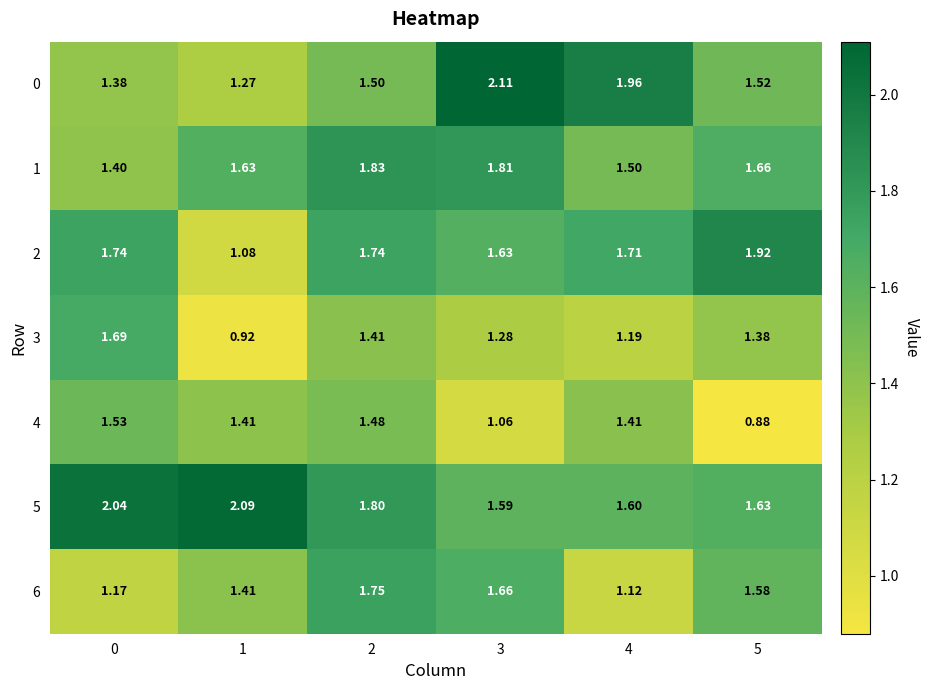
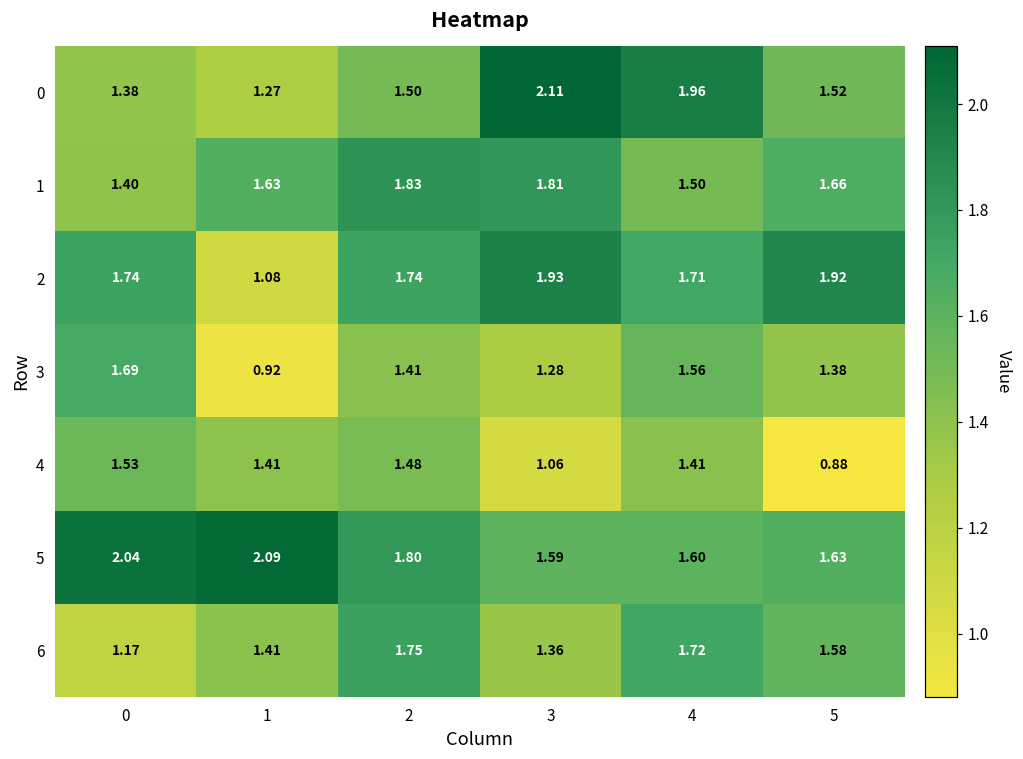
2, 3: 1.63 -> 1.93
3, 4: 1.19 -> 1.56
6, 3: 1.66 -> 1.36
6, 4: 1.12 -> 1.72
